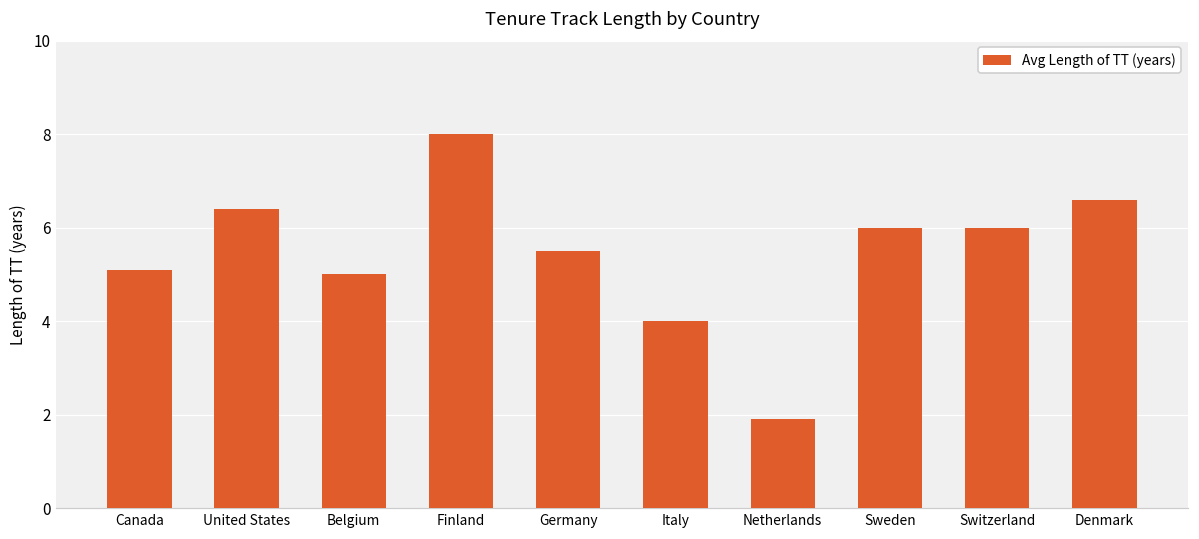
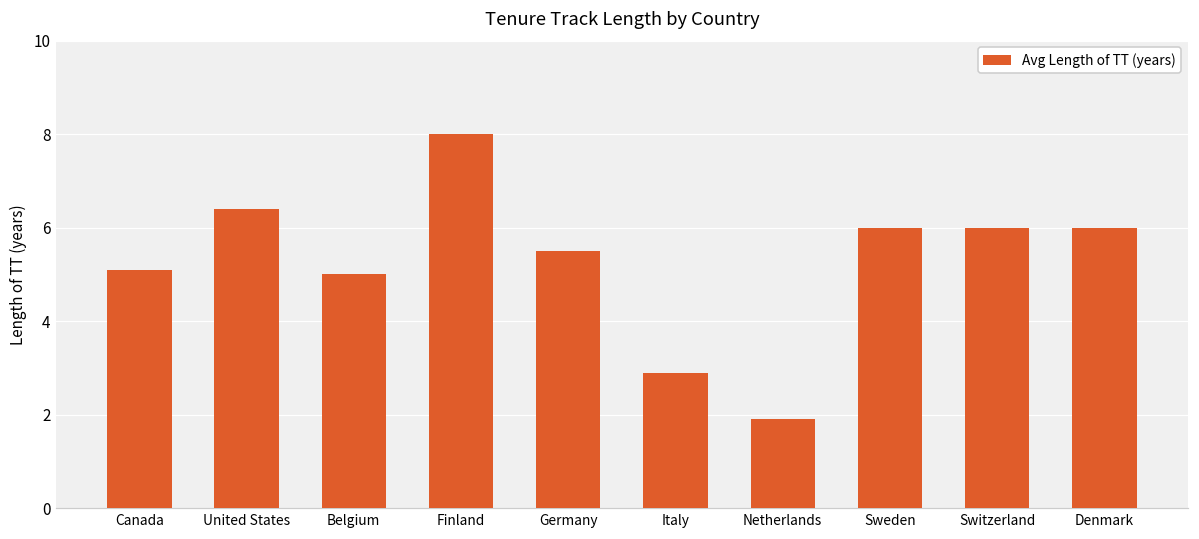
Italy: 4.0 -> 2.9
Denmark: 6.6 -> 6.0
